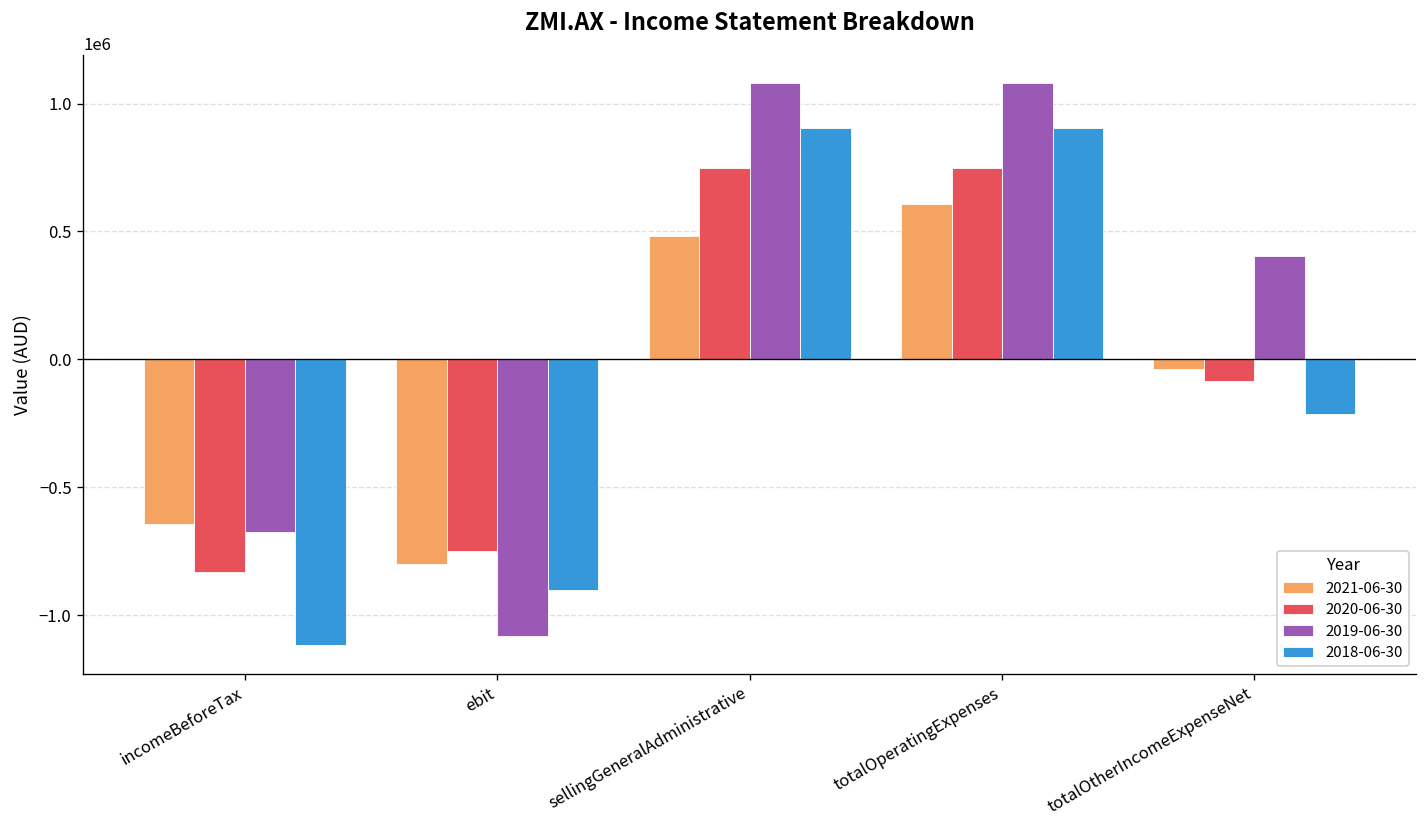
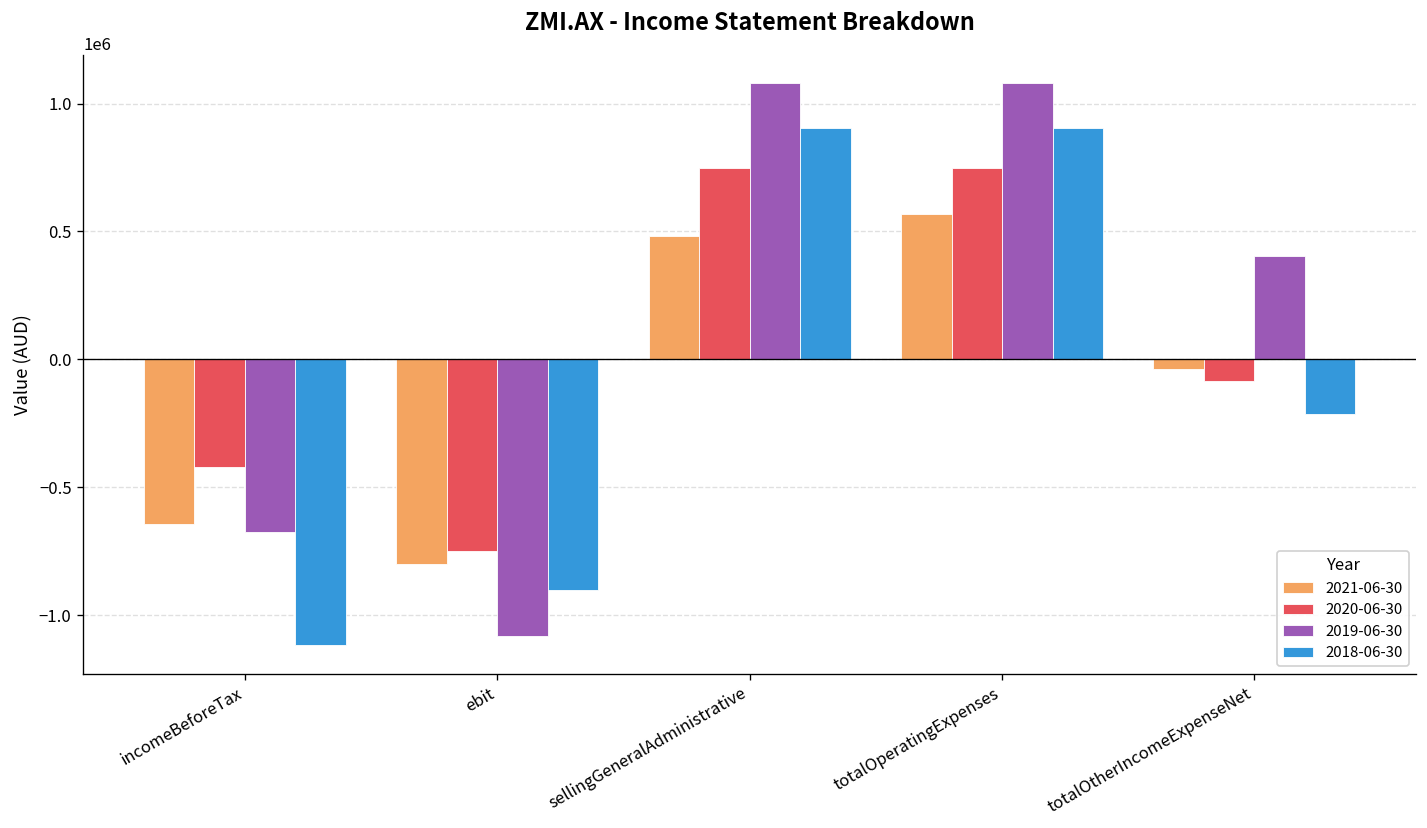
2020-06-30, incomeBeforeTax: -830000 -> -420000
2021-06-30, totalOperatingExpenses: 610000 -> 570000
